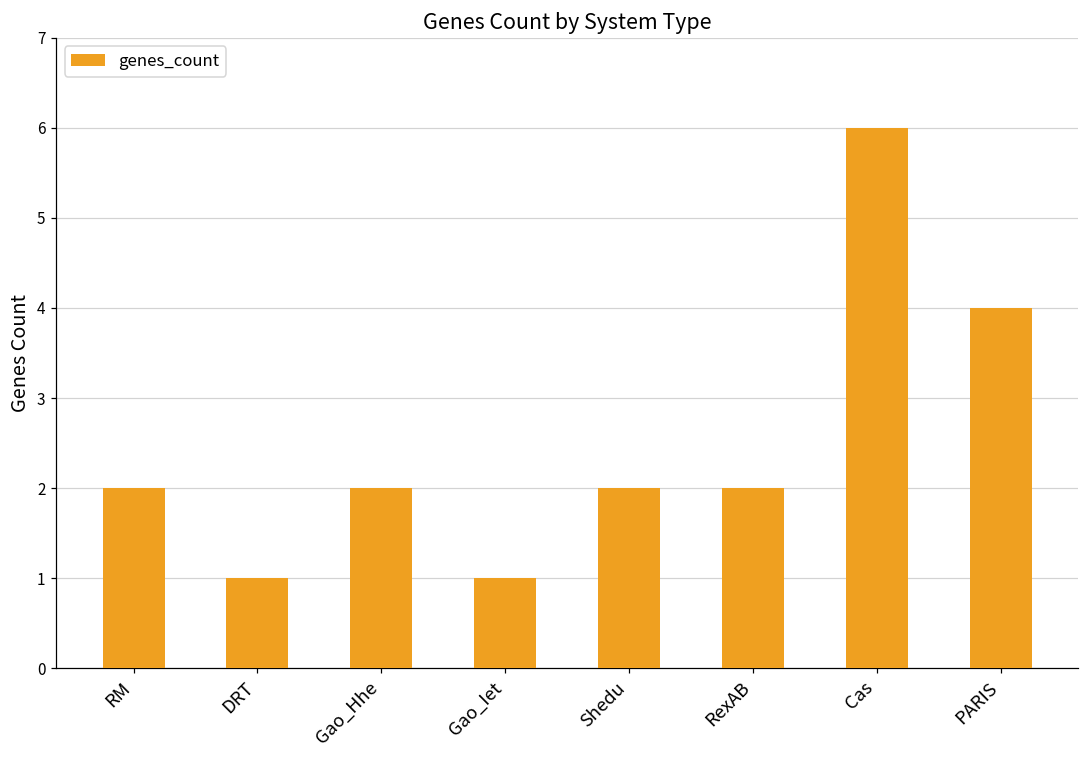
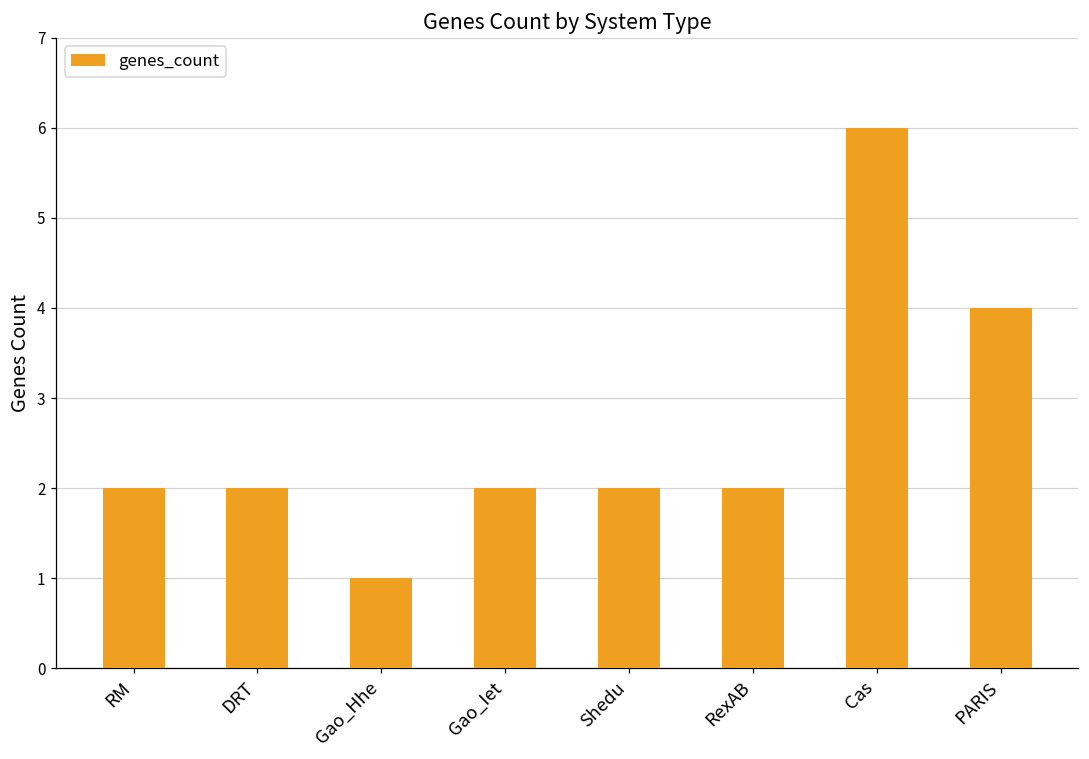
DRT: 1 -> 2
Gao_Hhe: 2 -> 1
Gao_Iet: 1 -> 2
